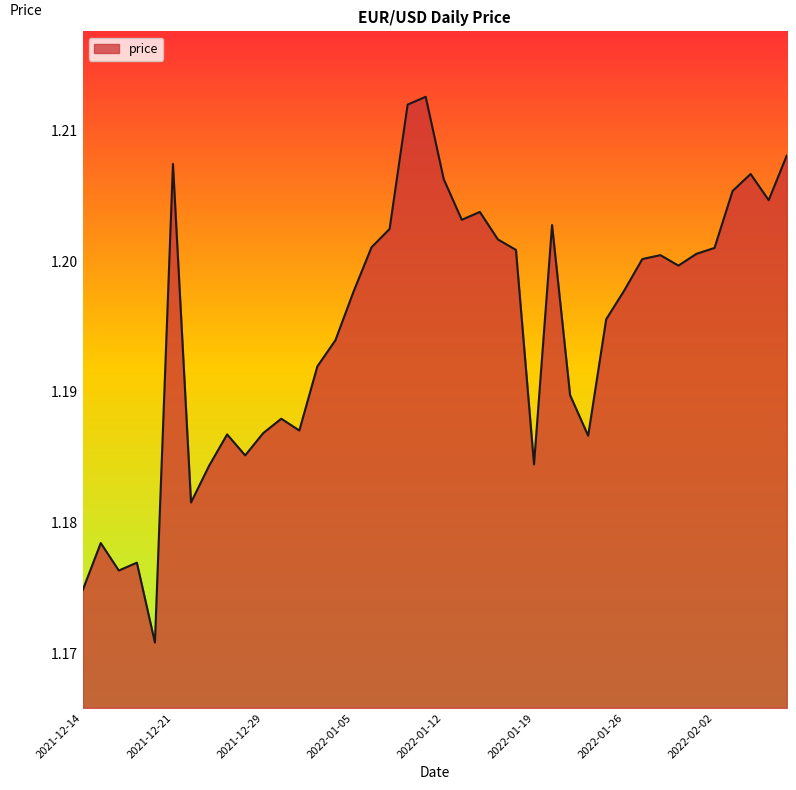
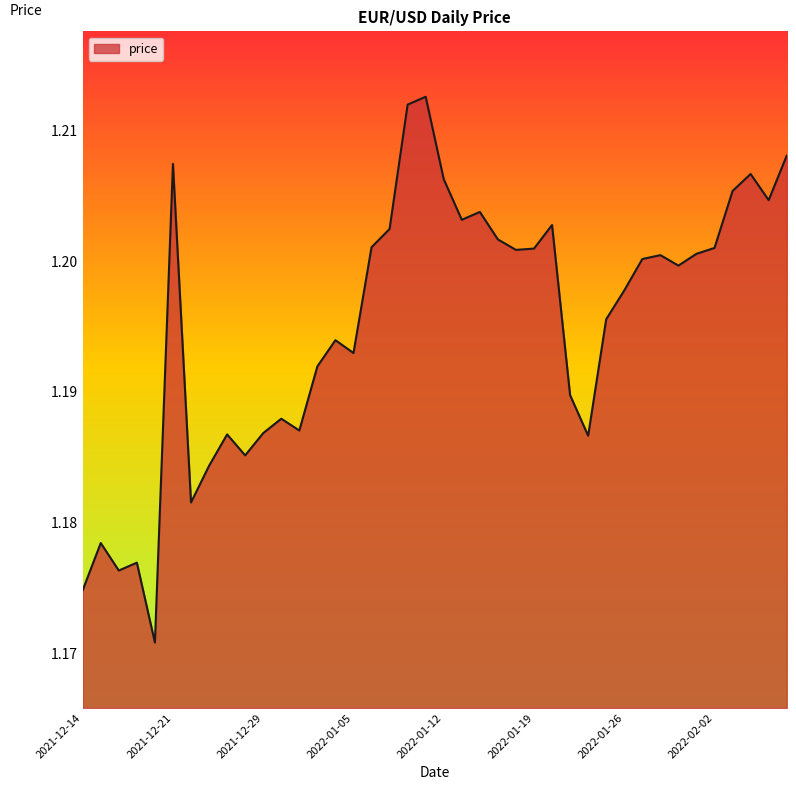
2022-01-05: 1.1977 -> 1.1930
2022-01-19: 1.1845 -> 1.2010
